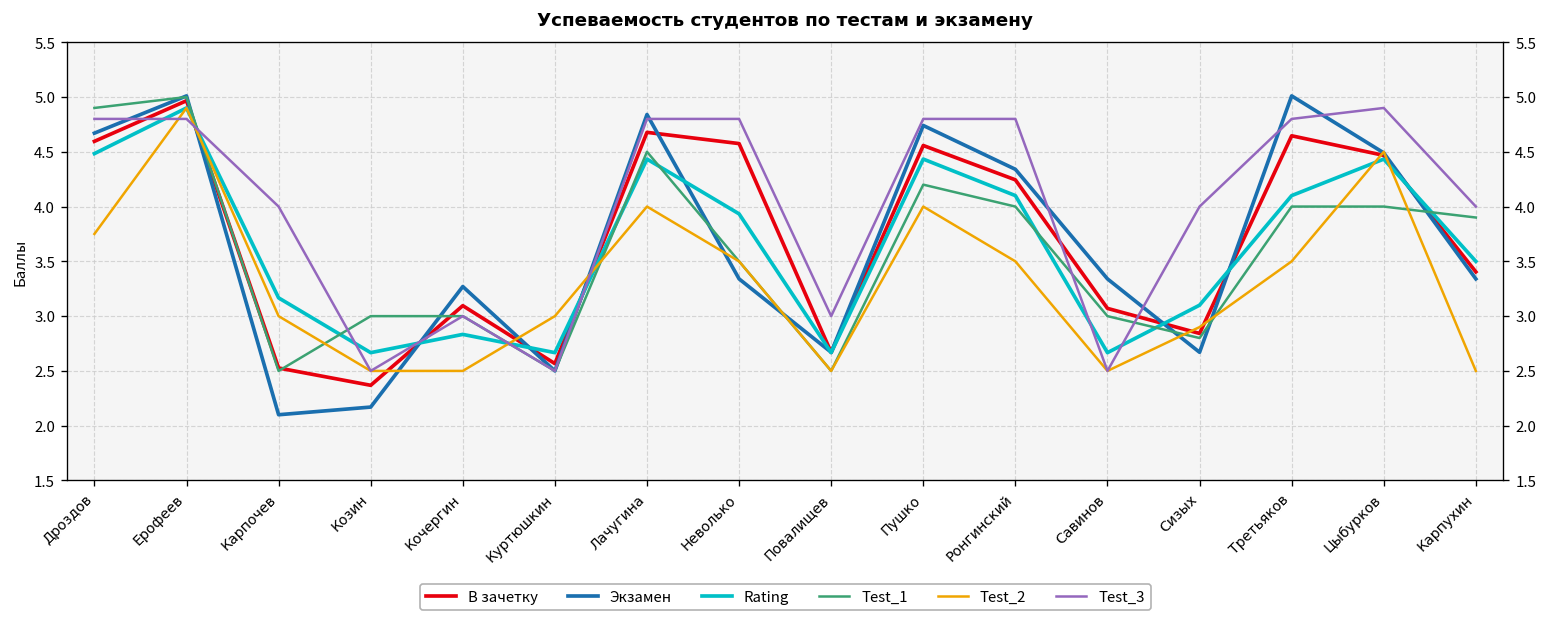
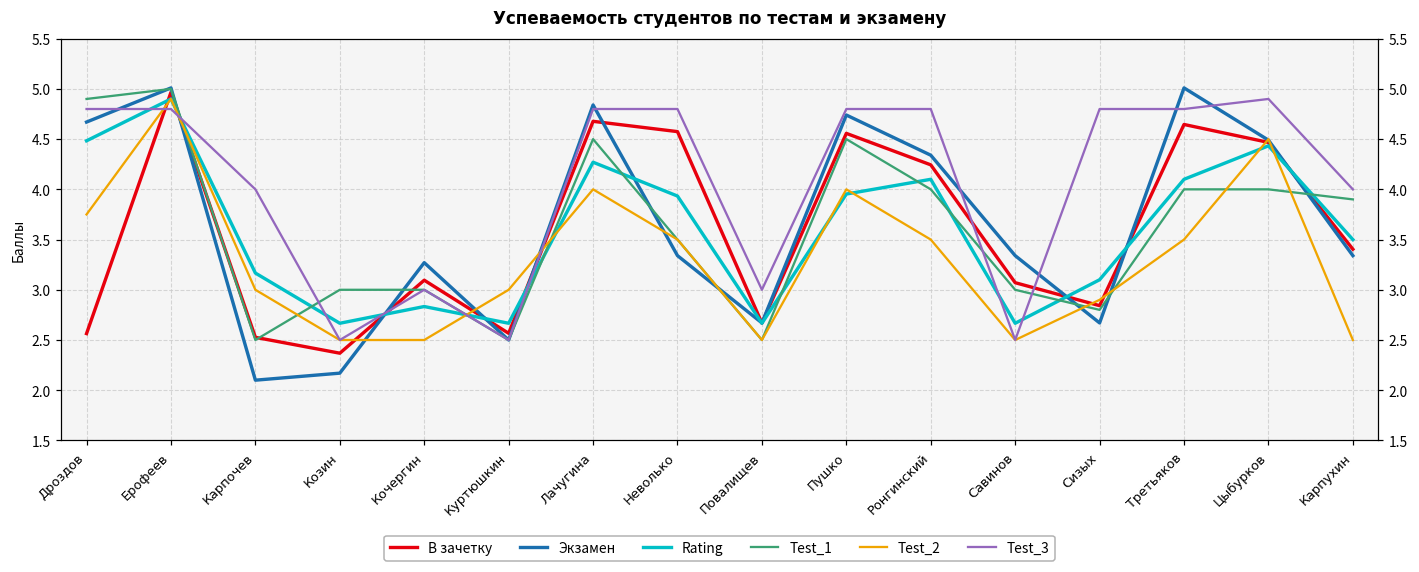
В зачетку, Дроздов: 4.6 -> 2.6
Rating, Лачугина: 4.4 -> 4.3
Rating, Пушко: 4.4 -> 4.0
Test_1, Пушко: 4.2 -> 4.5
Test_3, Сизых: 4.0 -> 4.8
